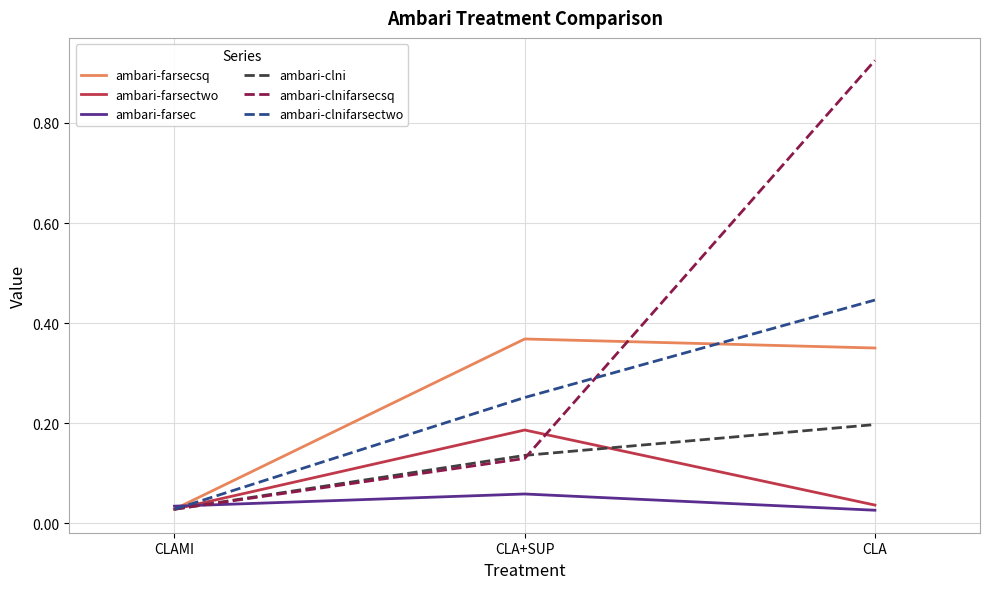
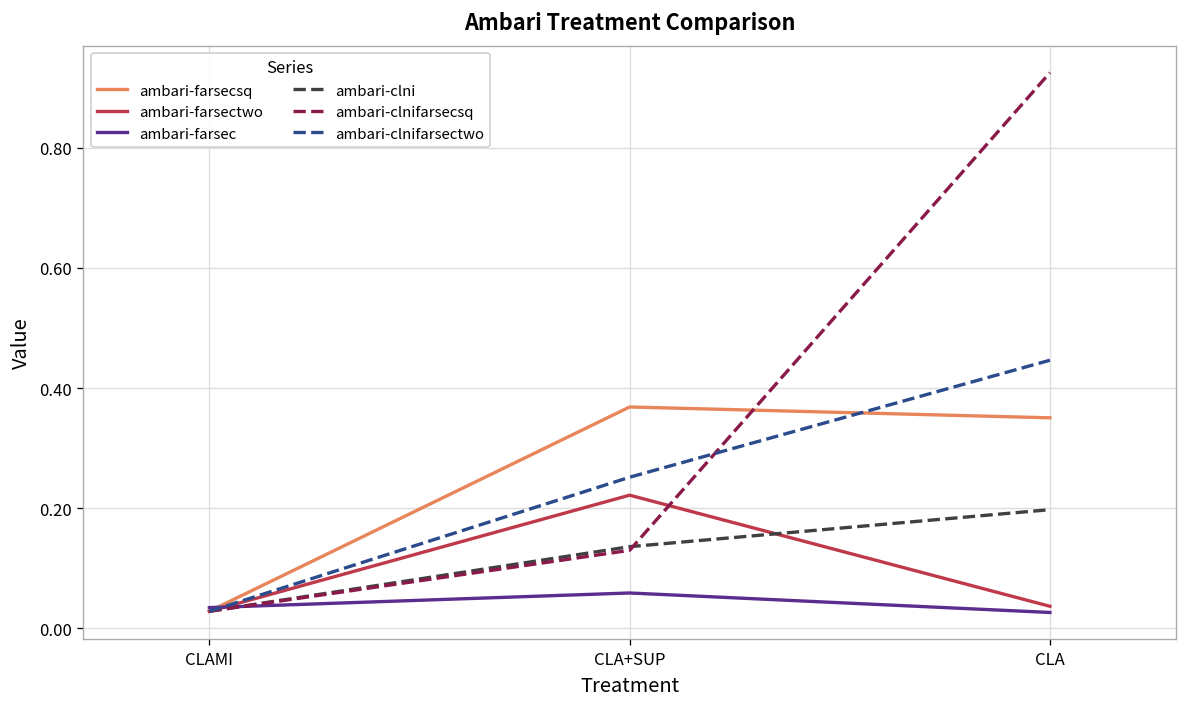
ambari-farsectwo, CLA+SUP: 0.19 -> 0.22
